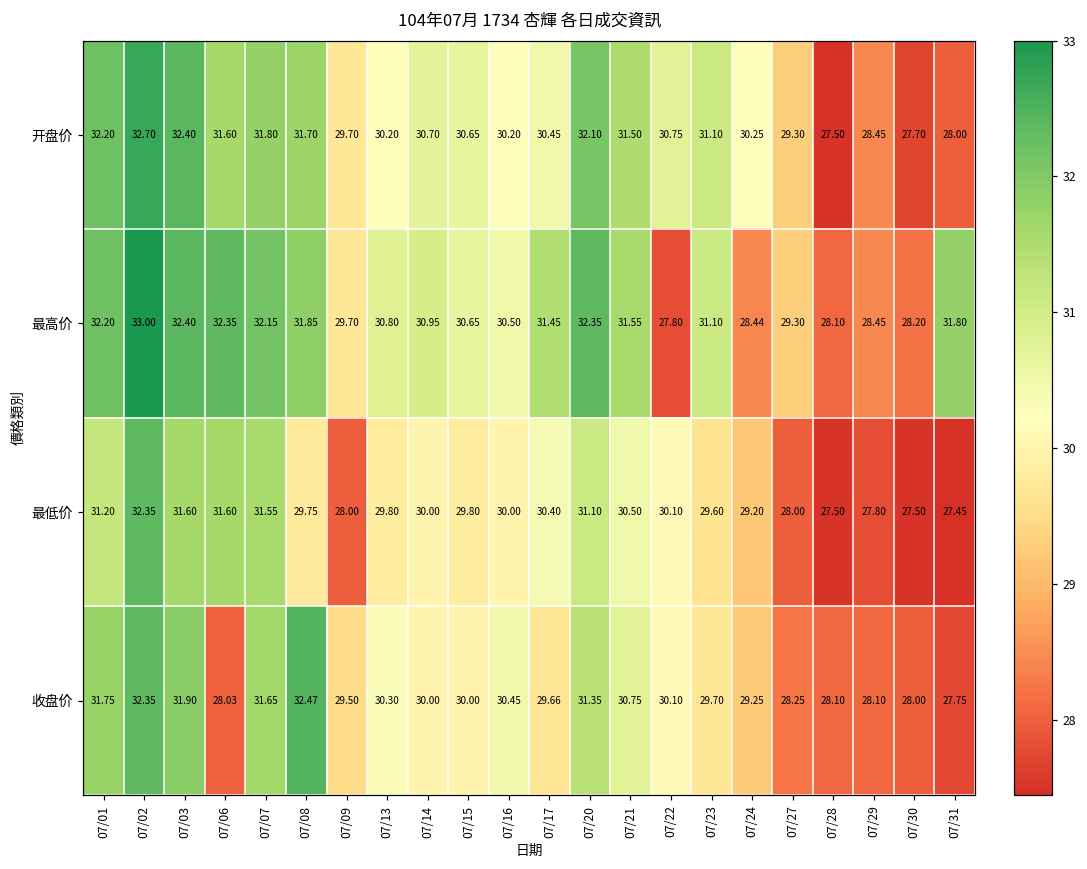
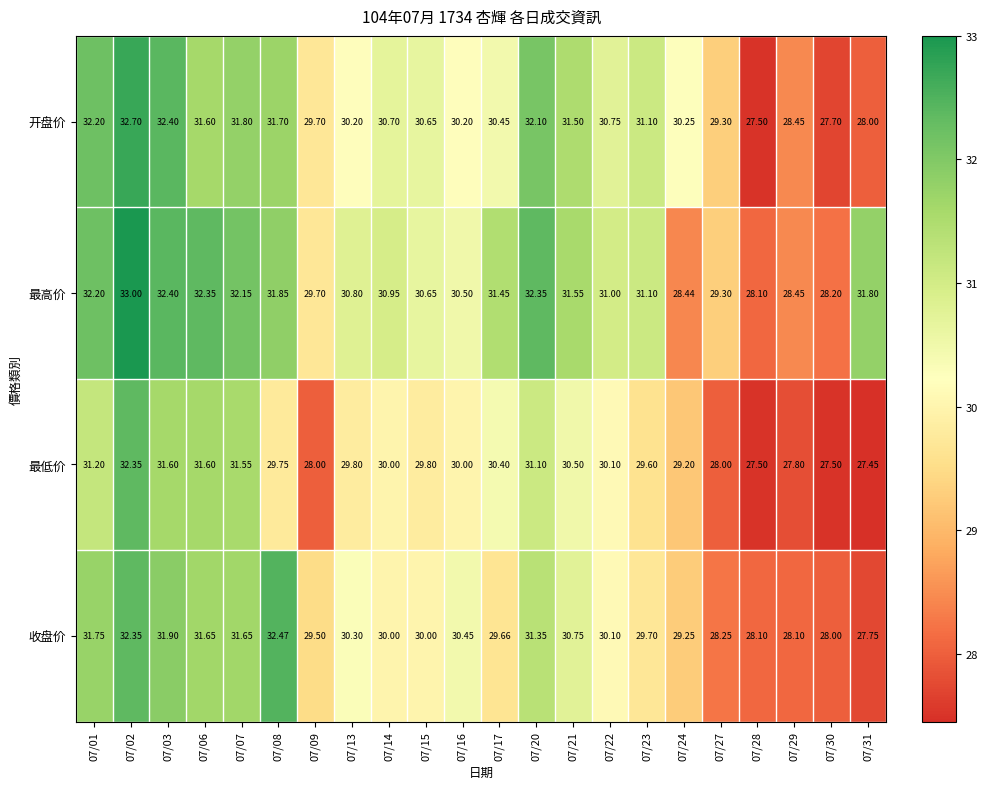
最高价, 07/22: 27.80 -> 31.00
收盘价, 07/06: 28.03 -> 31.65
